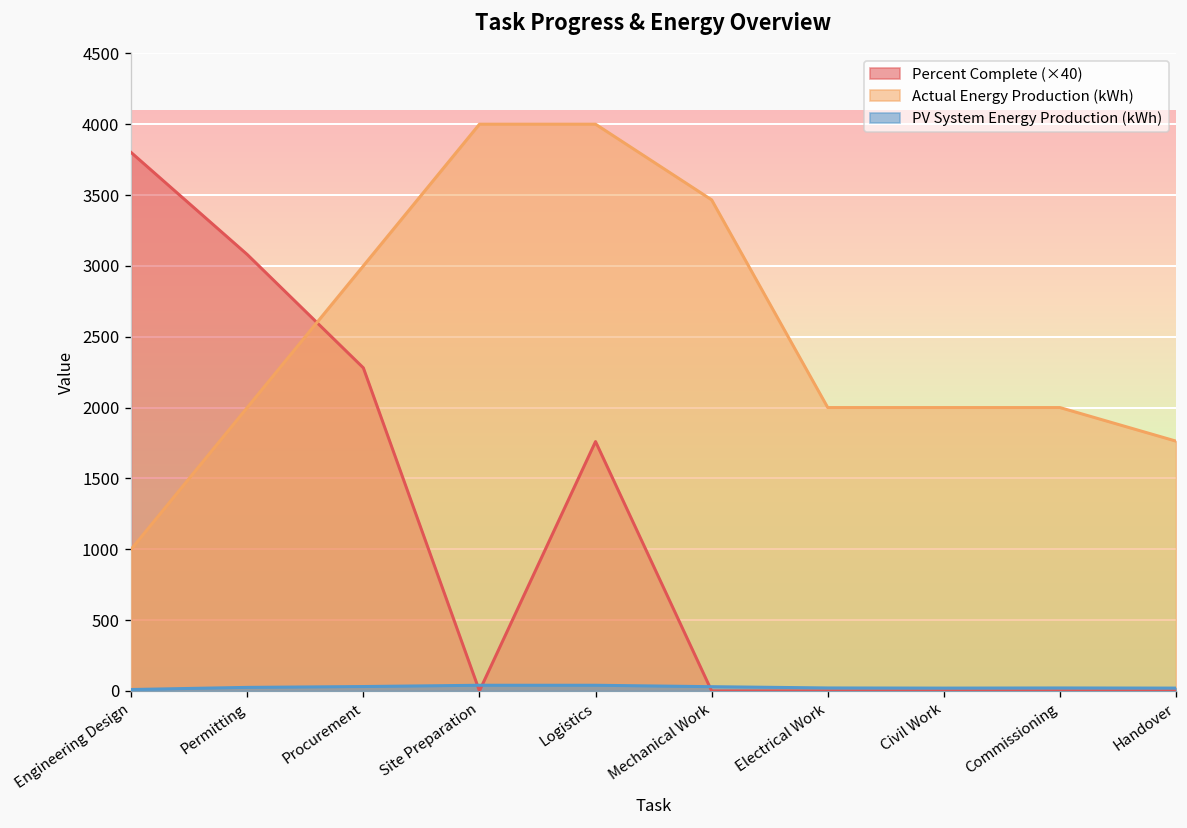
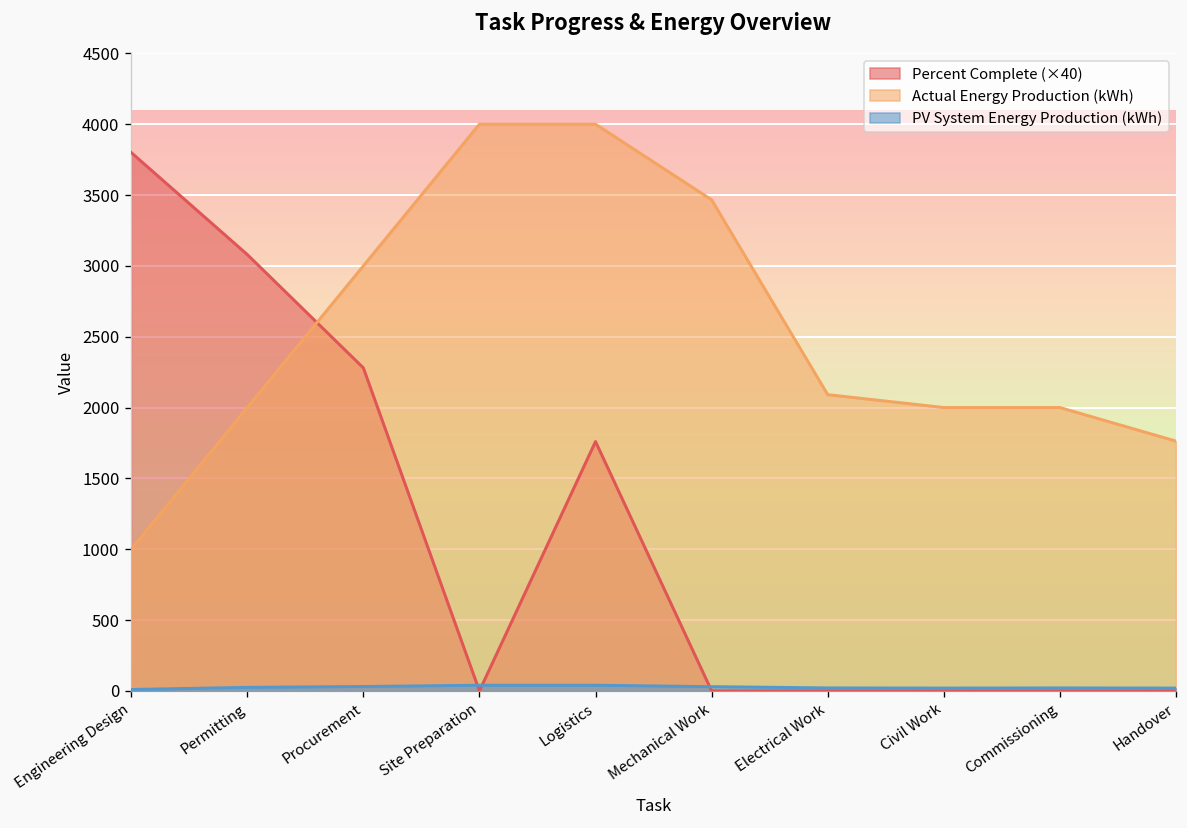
Actual Energy Production (kWh), Electrical Work: 2000 -> 2090
